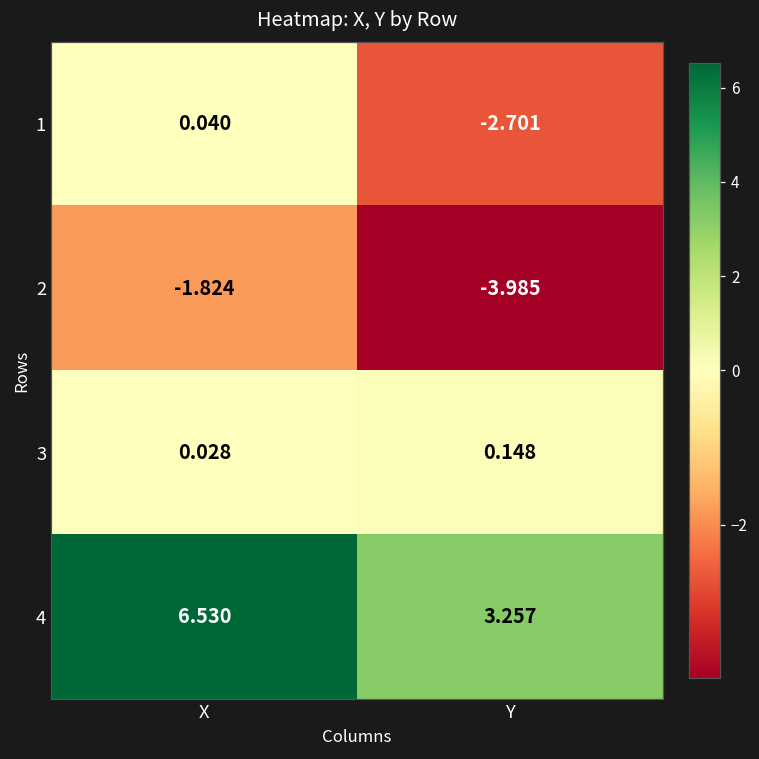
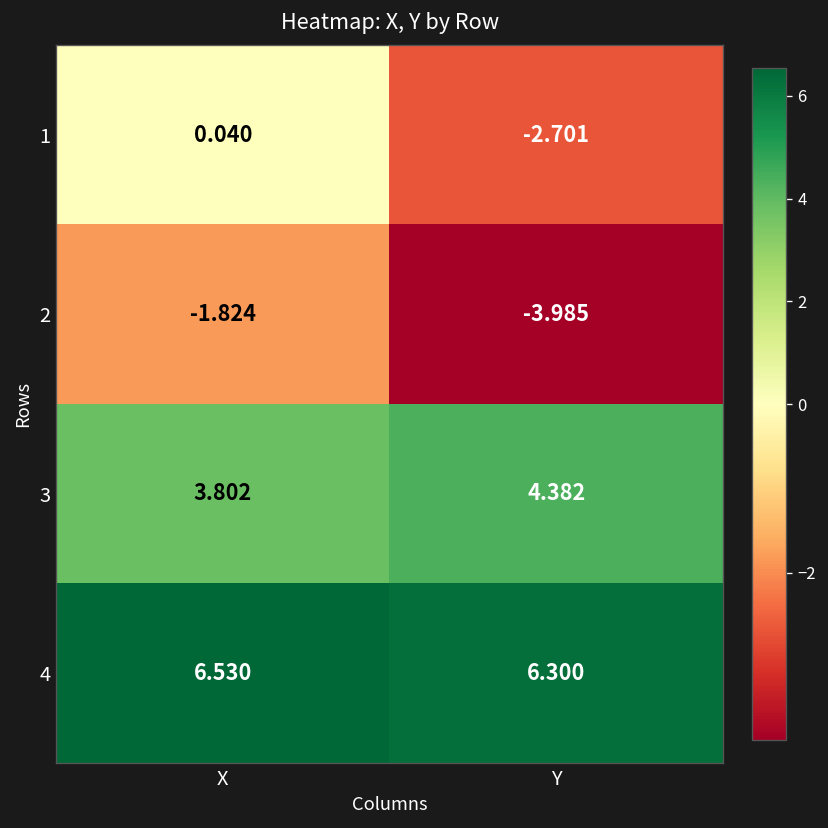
3, X: 0.028 -> 3.802
3, Y: 0.148 -> 4.382
4, Y: 3.257 -> 6.300
